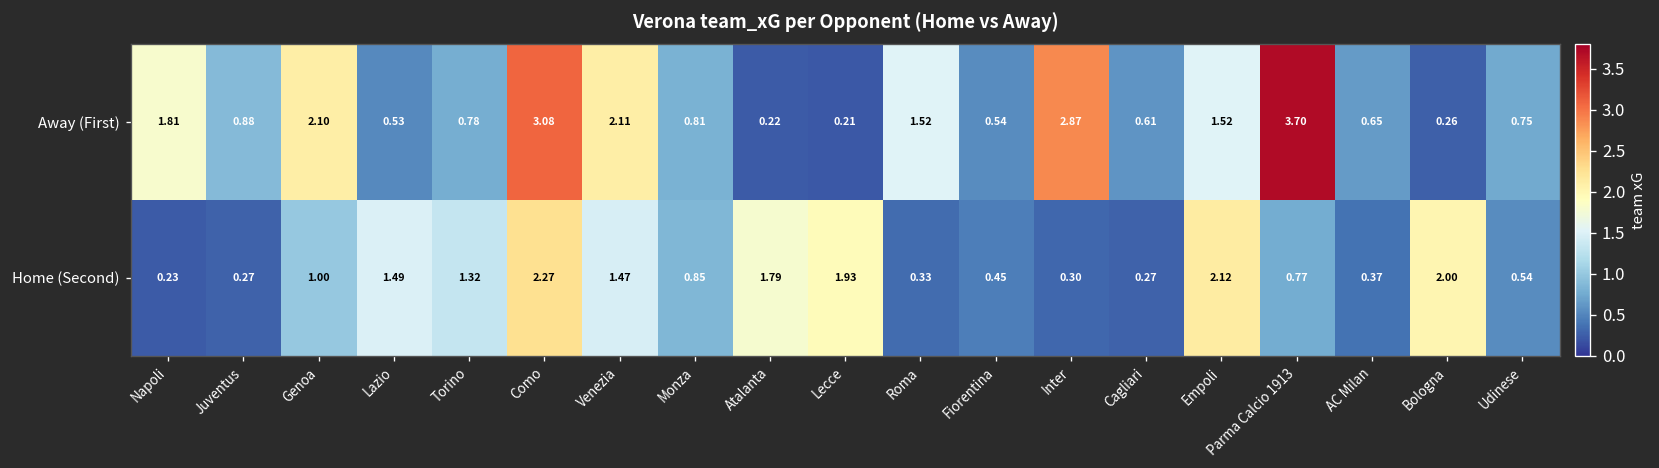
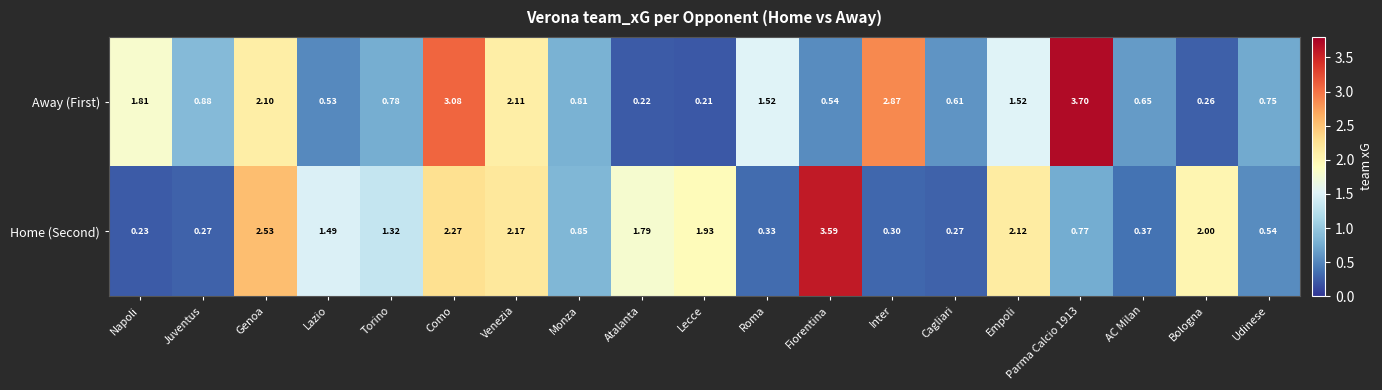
Home (Second), Genoa: 1.00 -> 2.53
Home (Second), Venezia: 1.47 -> 2.17
Home (Second), Fiorentina: 0.45 -> 3.59
